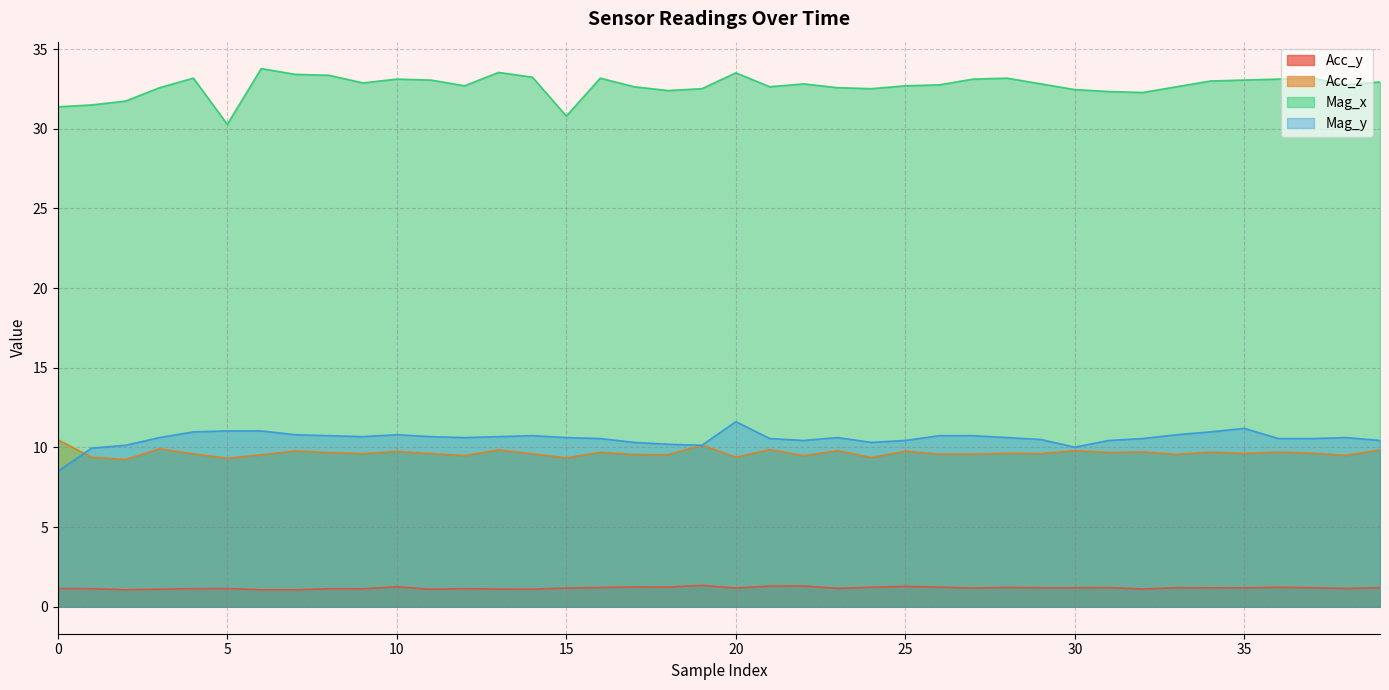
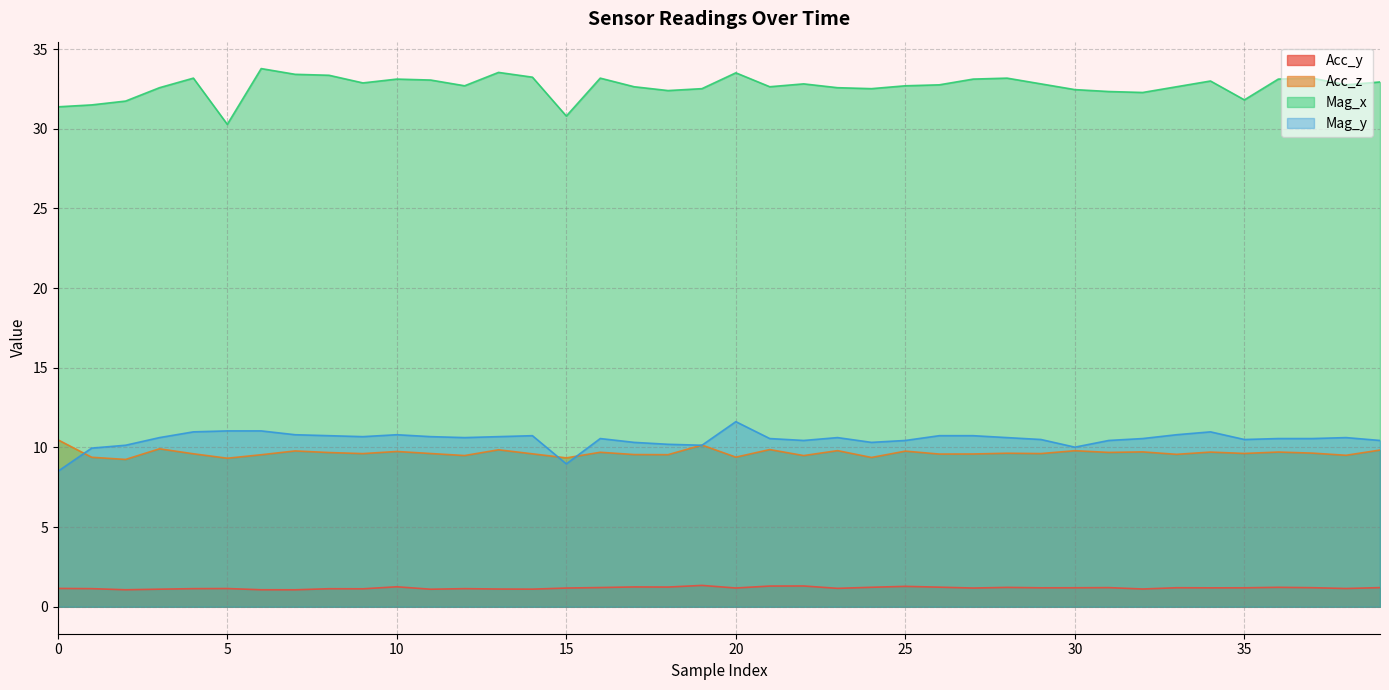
Mag_y, 15: 10.6 -> 9.0
Mag_x, 35: 33.1 -> 31.8
Mag_y, 35: 11.2 -> 10.5
